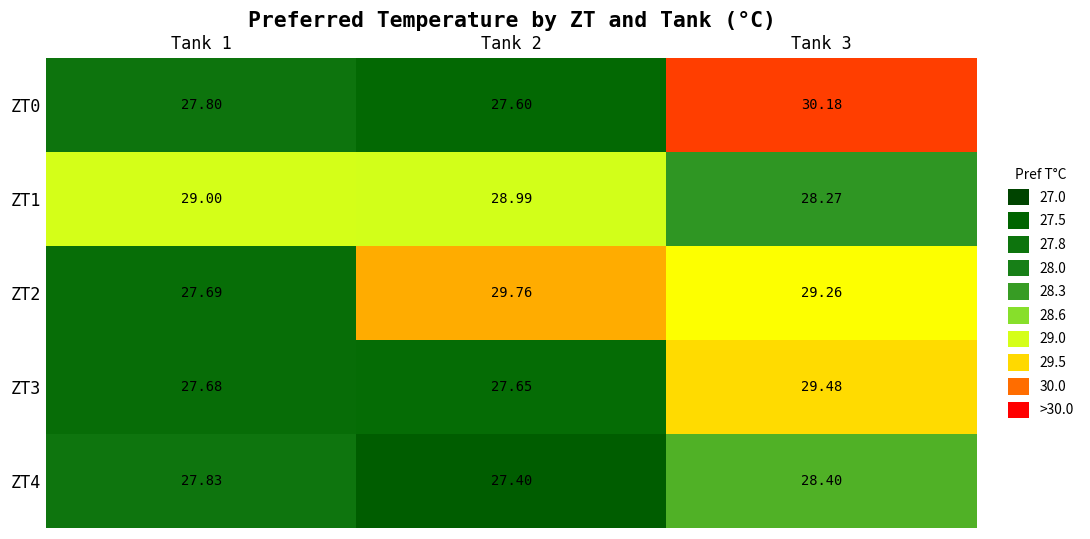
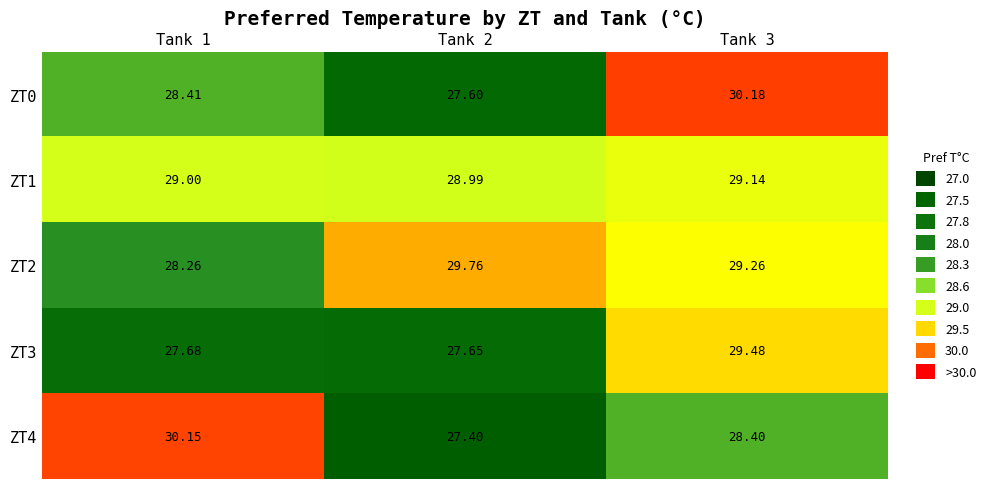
ZT0, Tank 1: 27.80 -> 28.41
ZT1, Tank 3: 28.27 -> 29.14
ZT2, Tank 1: 27.69 -> 28.26
ZT4, Tank 1: 27.83 -> 30.15
